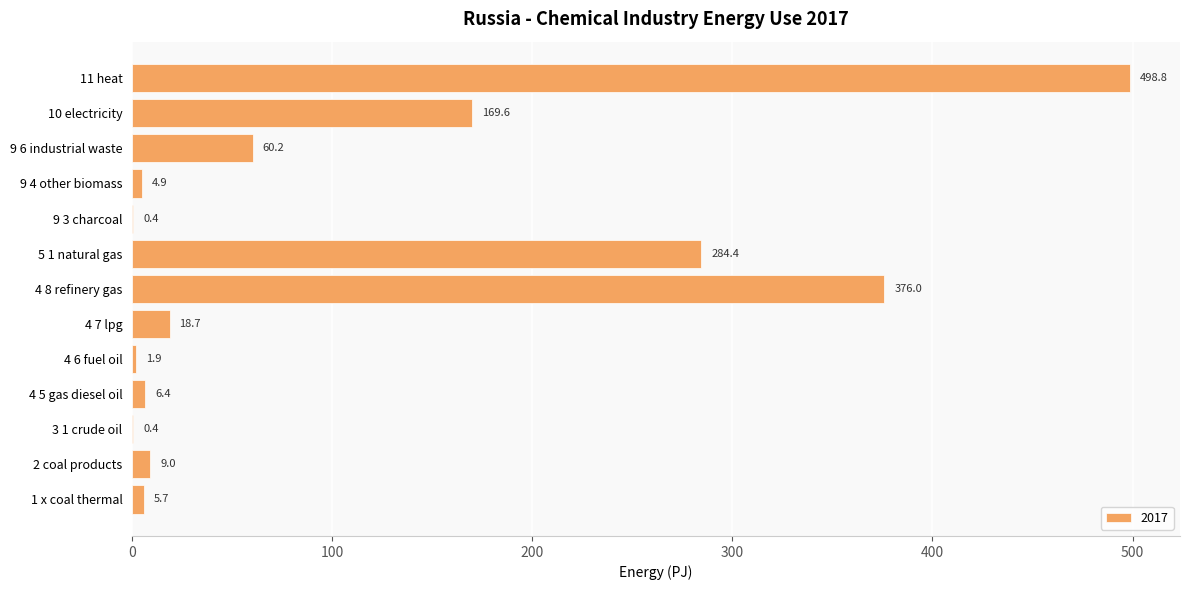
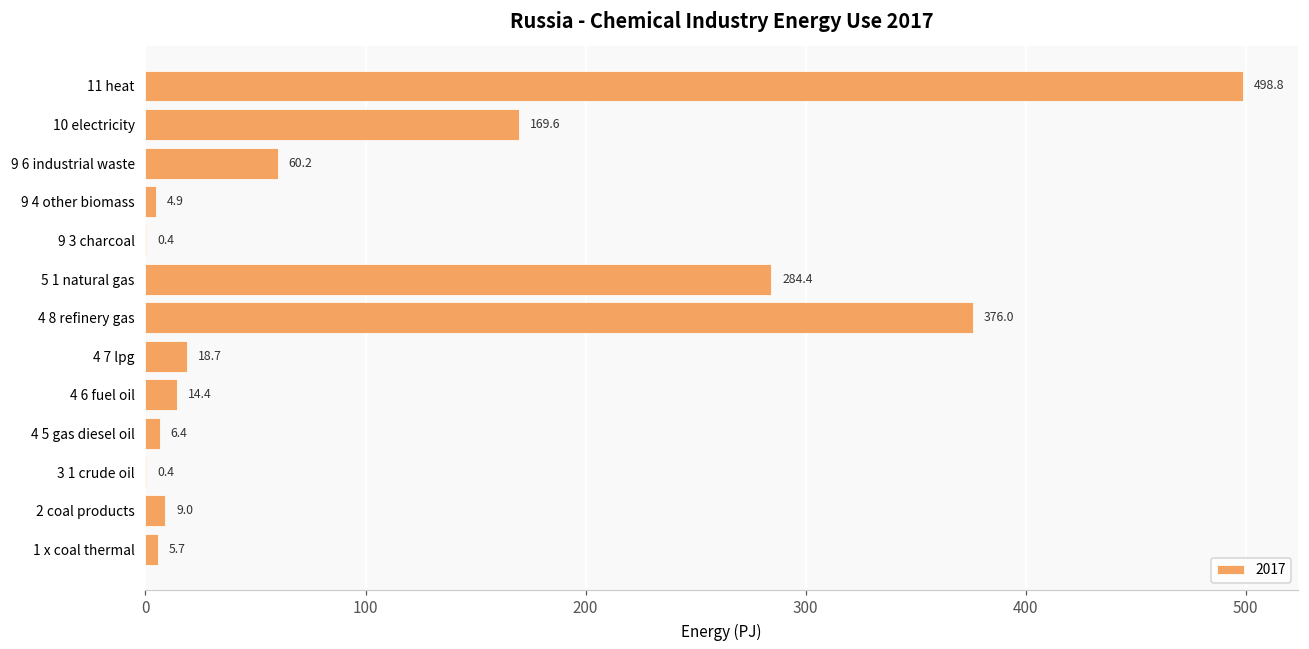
4 6 fuel oil: 1.9 -> 14.4
